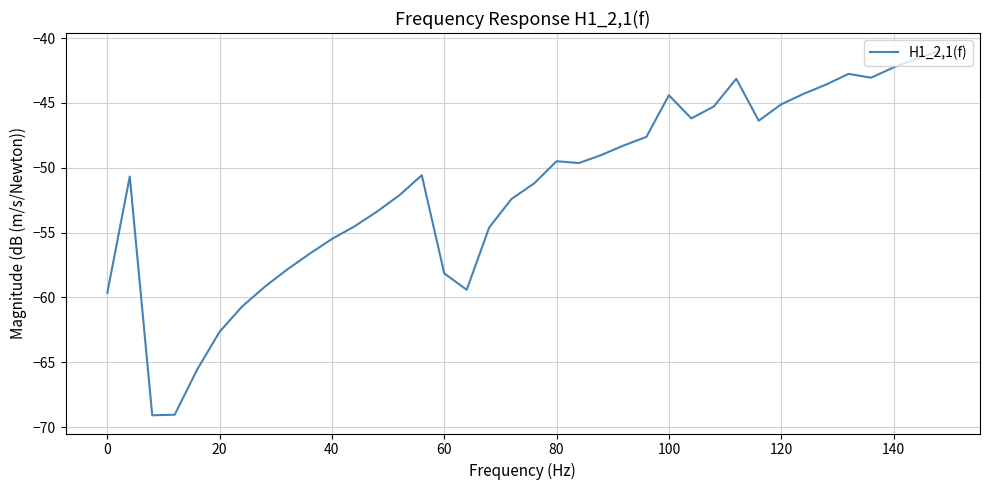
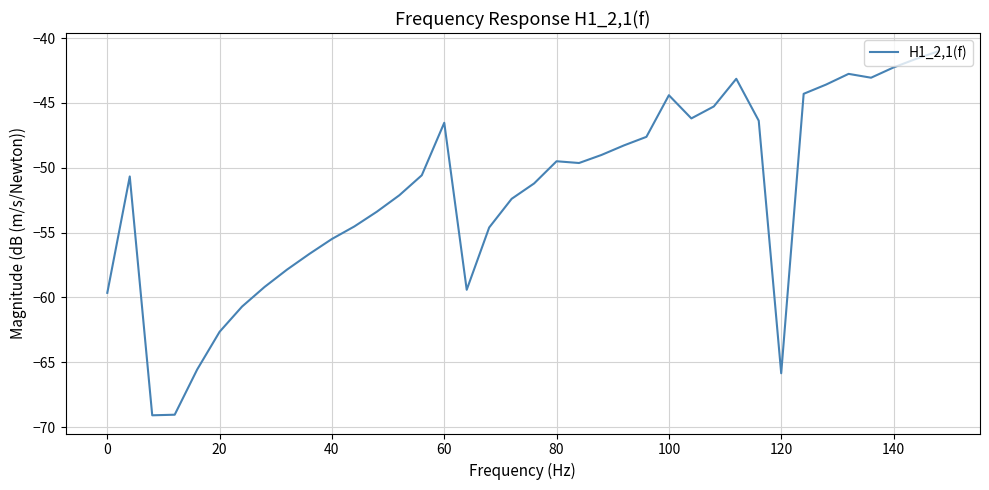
60: -58.1 -> -46.5
120: -45.1 -> -65.9
